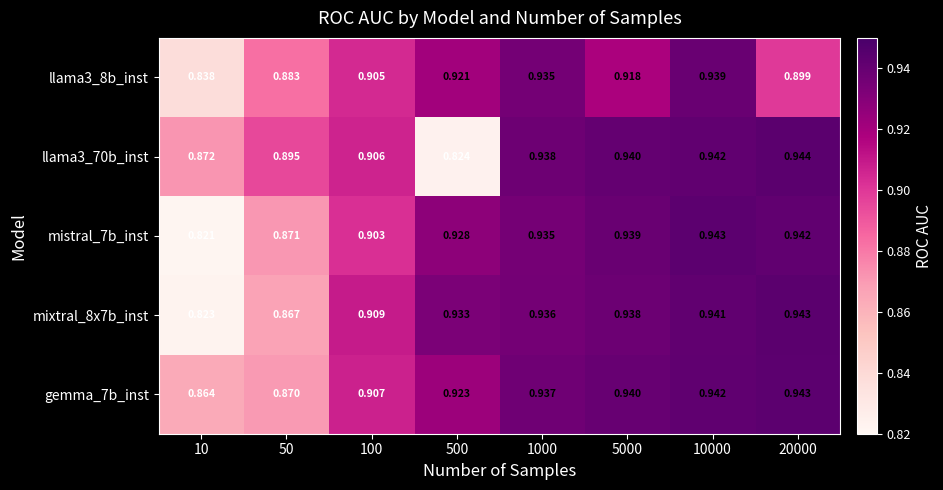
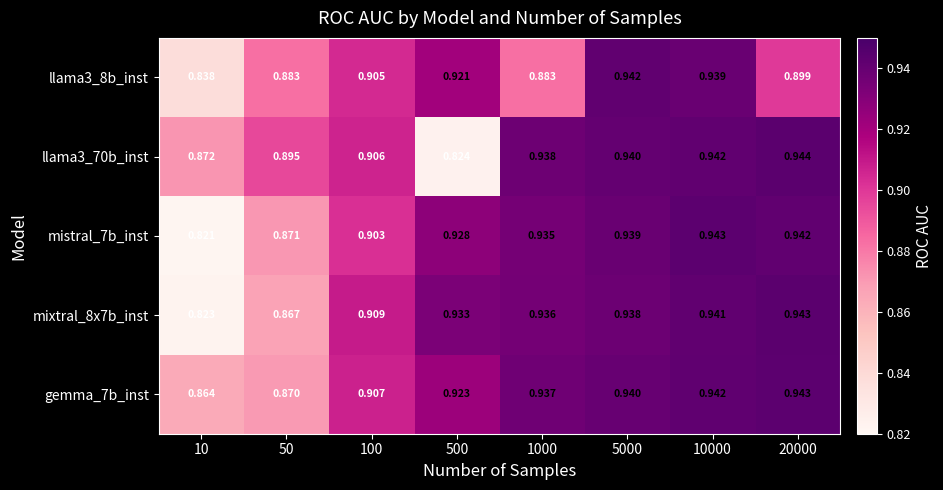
llama3_8b_inst, 1000: 0.935 -> 0.883
llama3_8b_inst, 5000: 0.918 -> 0.942
